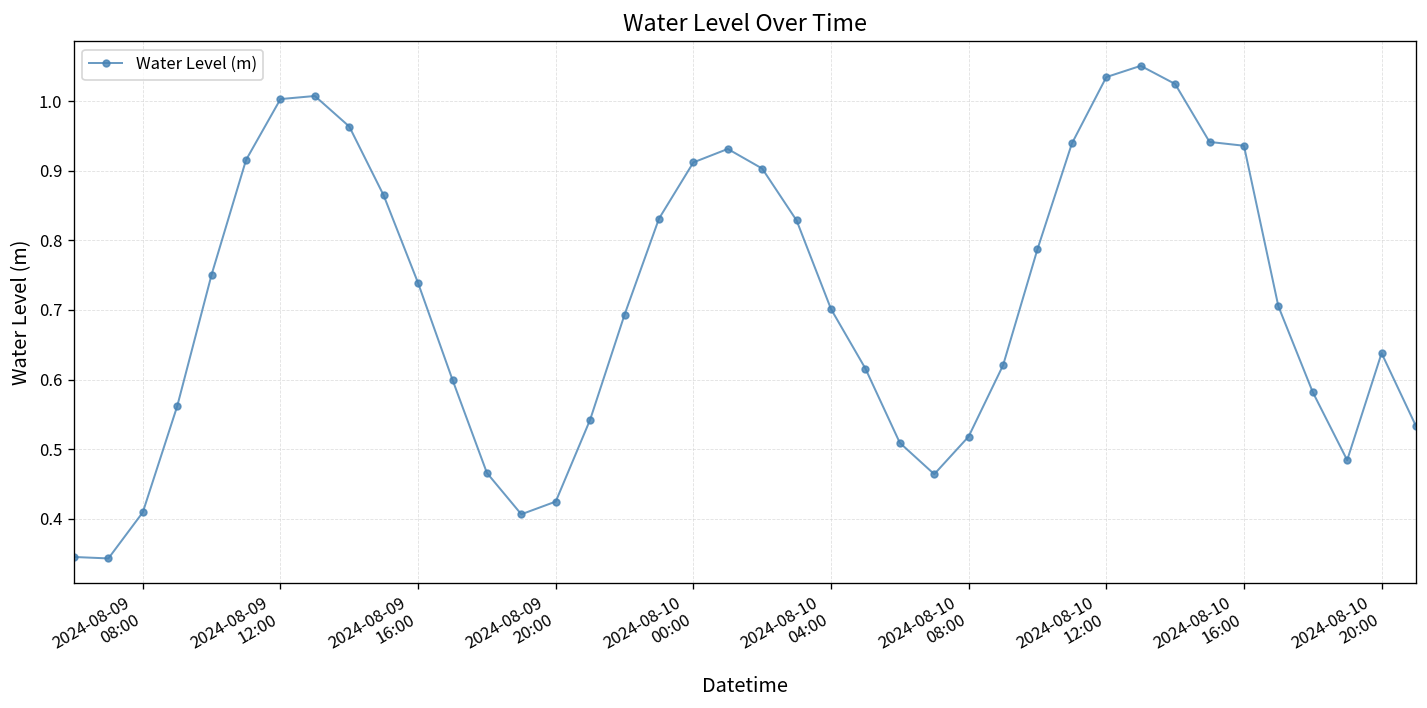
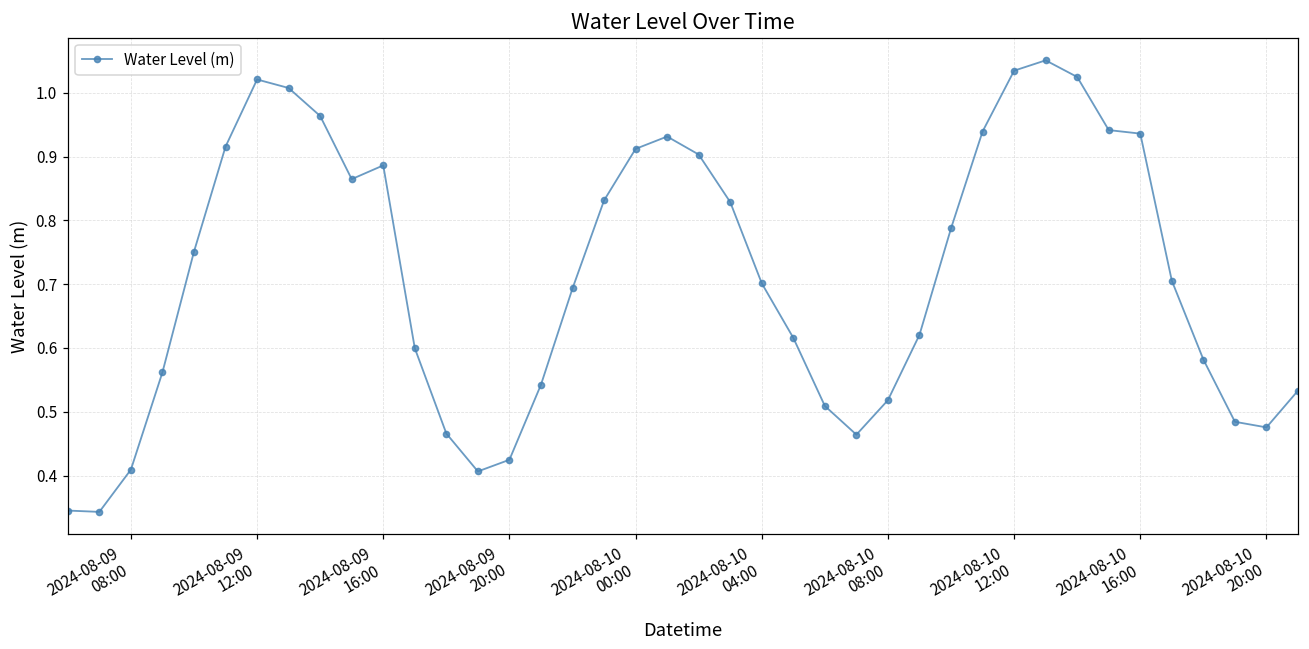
2024-08-09 12:00: 1.00 -> 1.02
2024-08-09 16:00: 0.74 -> 0.89
2024-08-10 20:00: 0.64 -> 0.48
